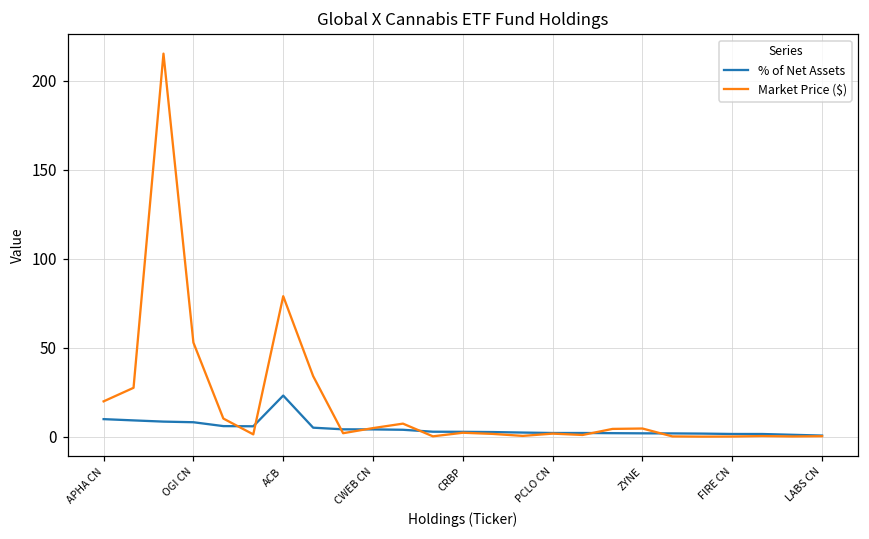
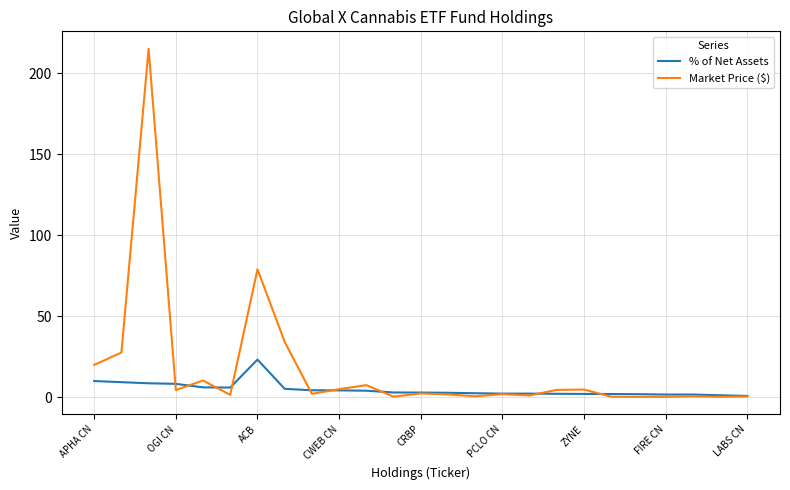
Market Price ($), OGI CN: 53 -> 4
